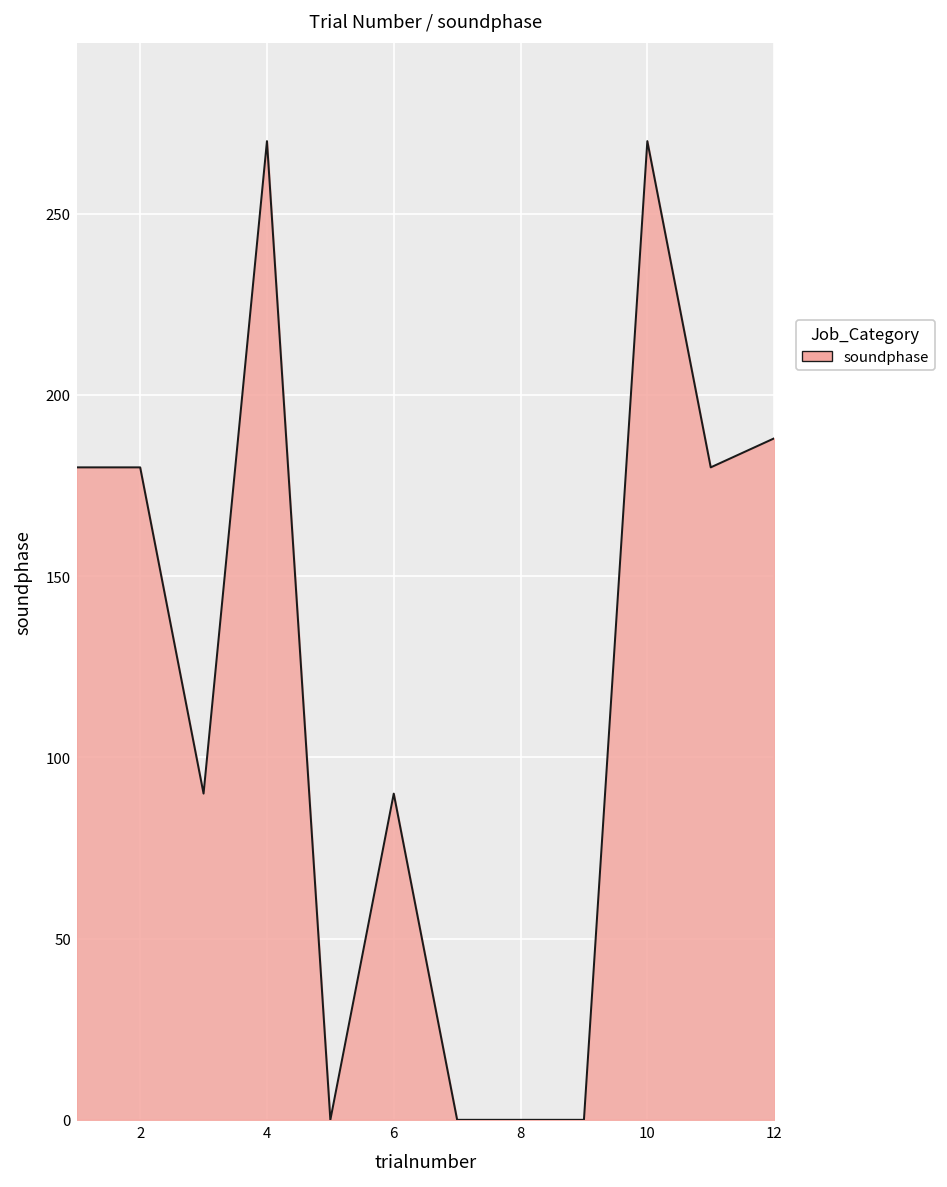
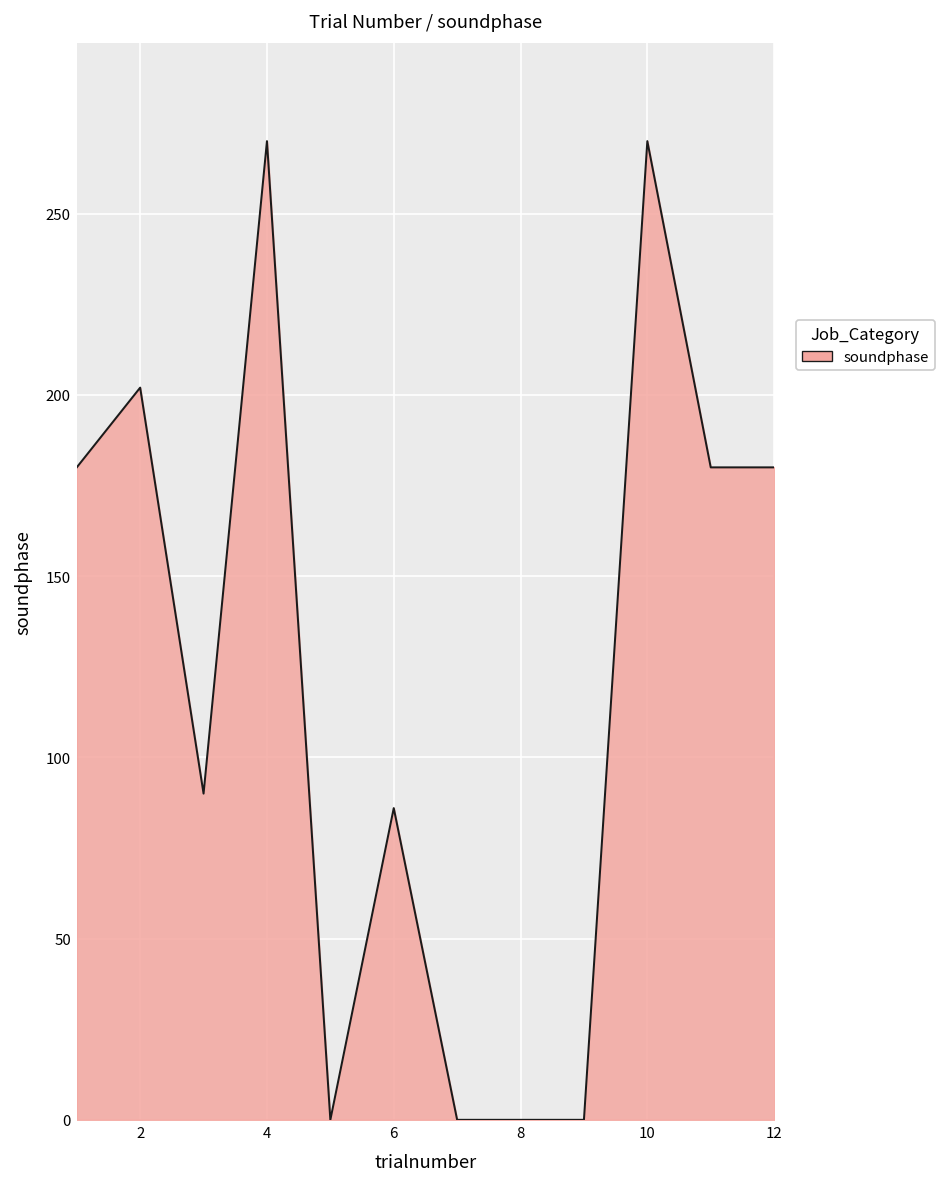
2: 180 -> 202
6: 90 -> 86
12: 188 -> 180
